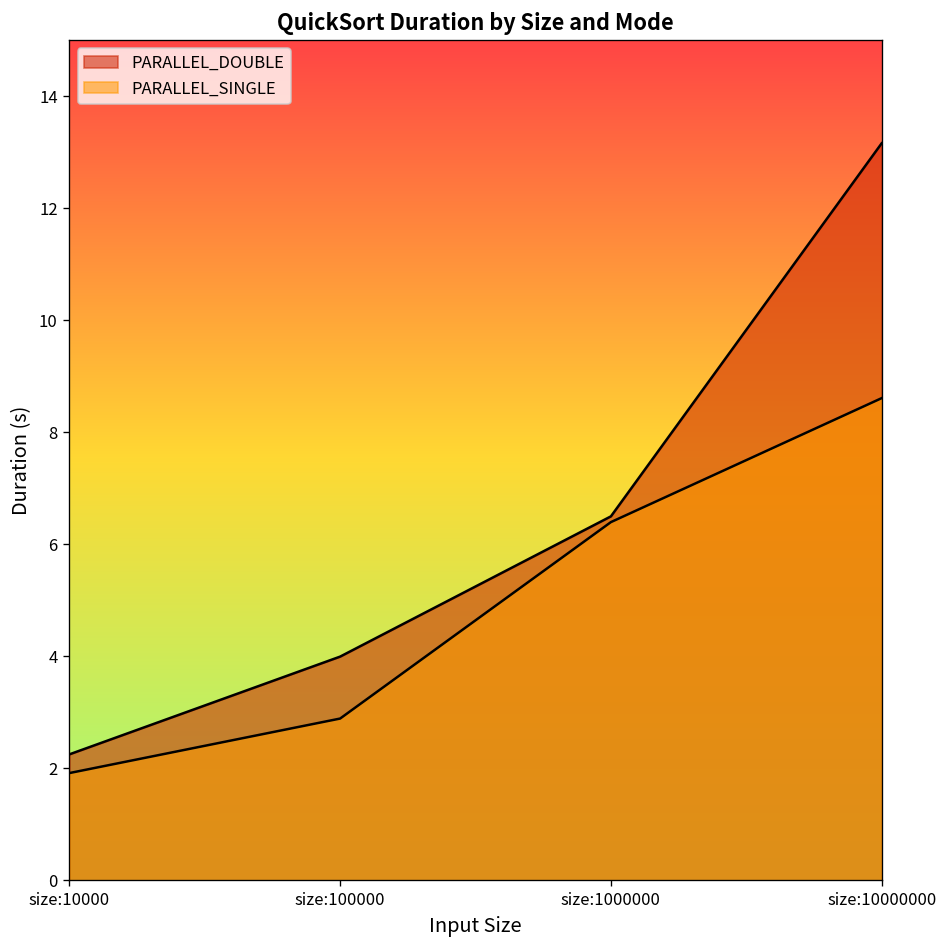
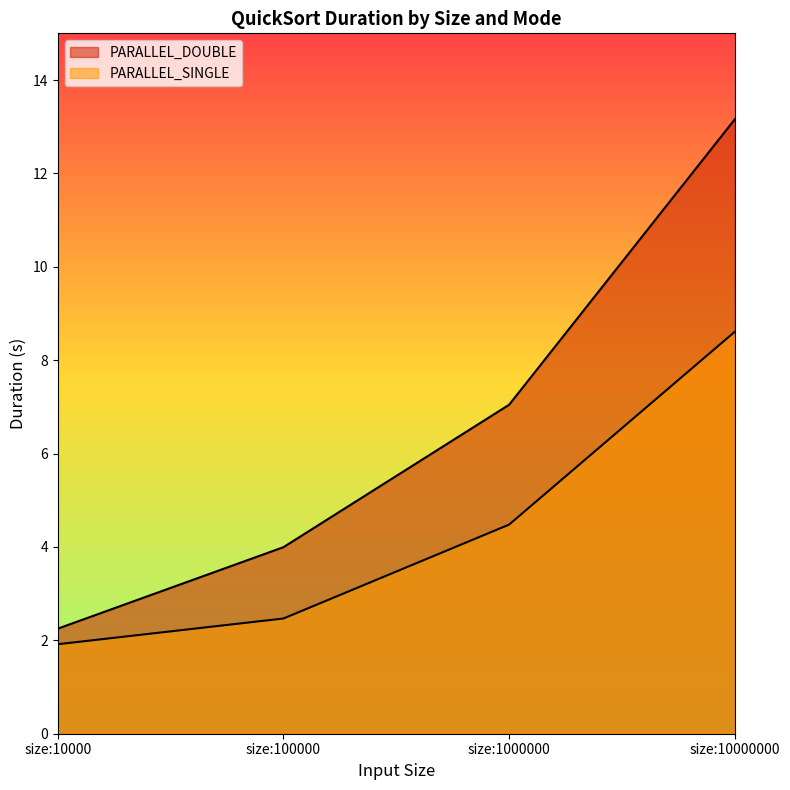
PARALLEL_SINGLE, size:100000: 2.9 -> 2.5
PARALLEL_DOUBLE, size:1000000: 6.5 -> 7.0
PARALLEL_SINGLE, size:1000000: 6.4 -> 4.5
